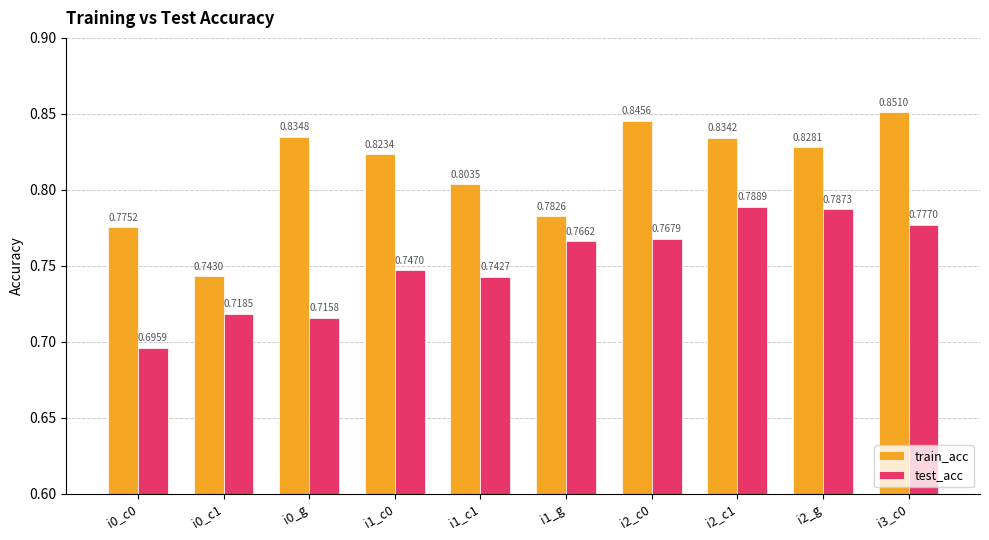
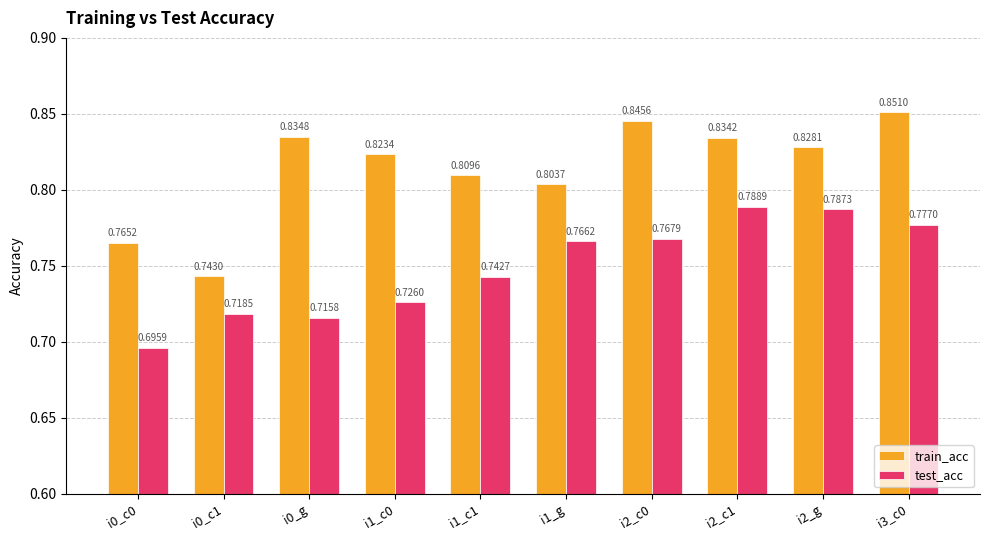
train_acc, i0_c0: 0.7752 -> 0.7652
test_acc, i1_c0: 0.7470 -> 0.7260
train_acc, i1_c1: 0.8035 -> 0.8096
train_acc, i1_g: 0.7826 -> 0.8037
